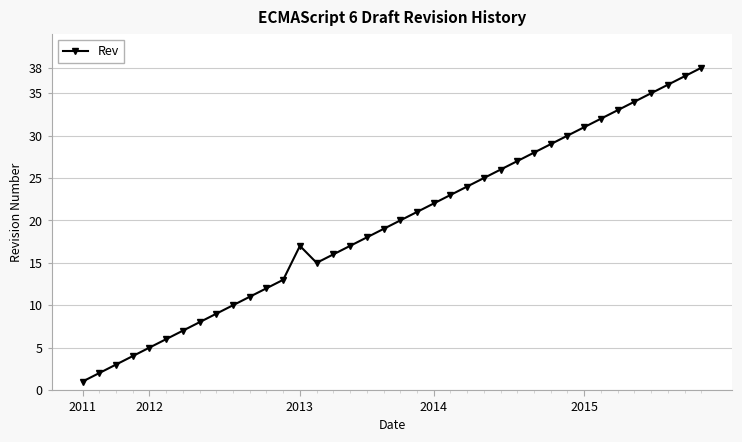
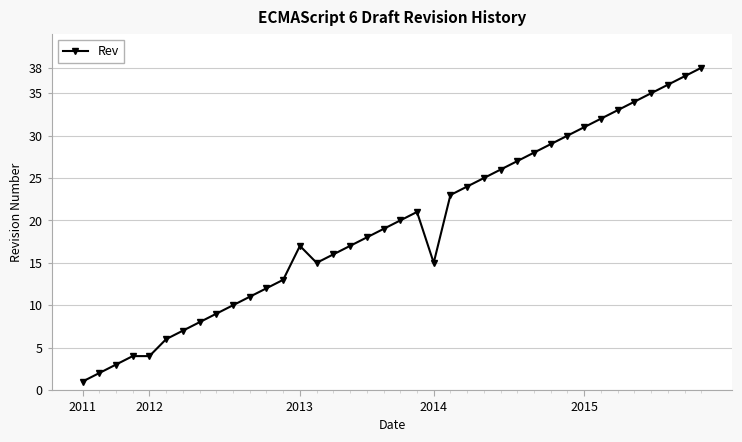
2012: 5 -> 4
2014: 22 -> 15
